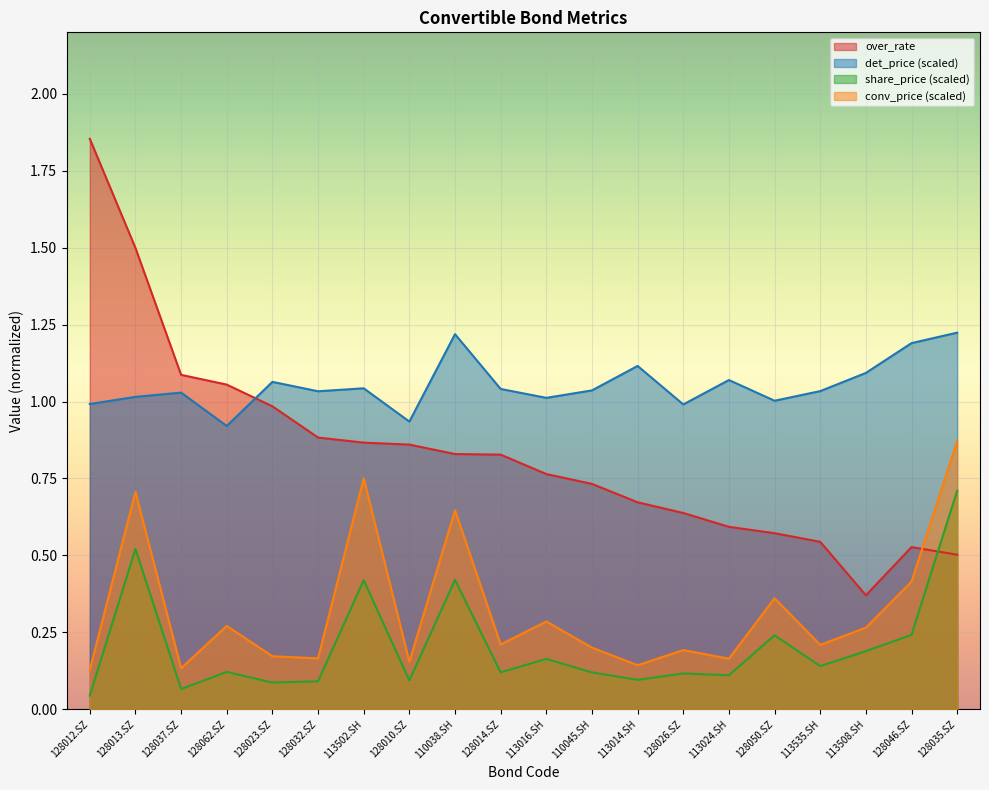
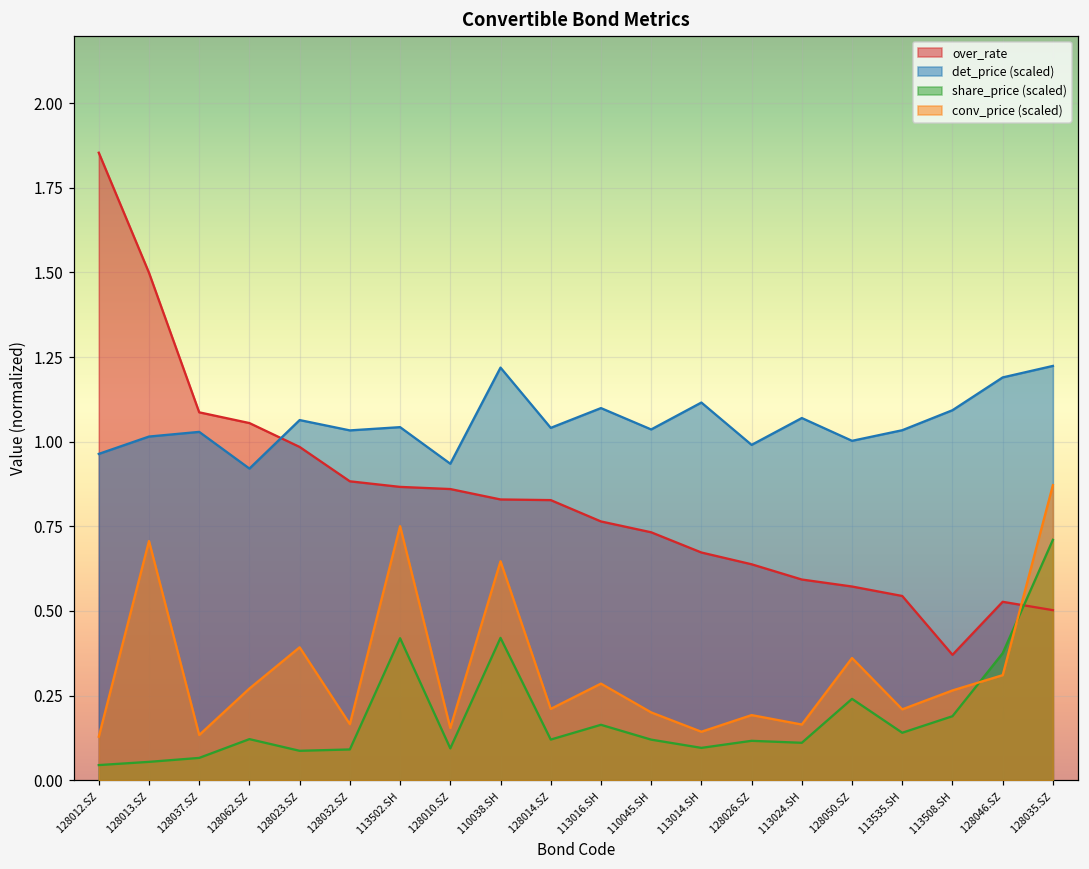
det_price (scaled), 128012.SZ: 0.99 -> 0.96
share_price (scaled), 128013.SZ: 0.52 -> 0.05
conv_price (scaled), 128023.SZ: 0.17 -> 0.39
det_price (scaled), 113016.SH: 1.01 -> 1.10
share_price (scaled), 128046.SZ: 0.24 -> 0.38
conv_price (scaled), 128046.SZ: 0.42 -> 0.31
